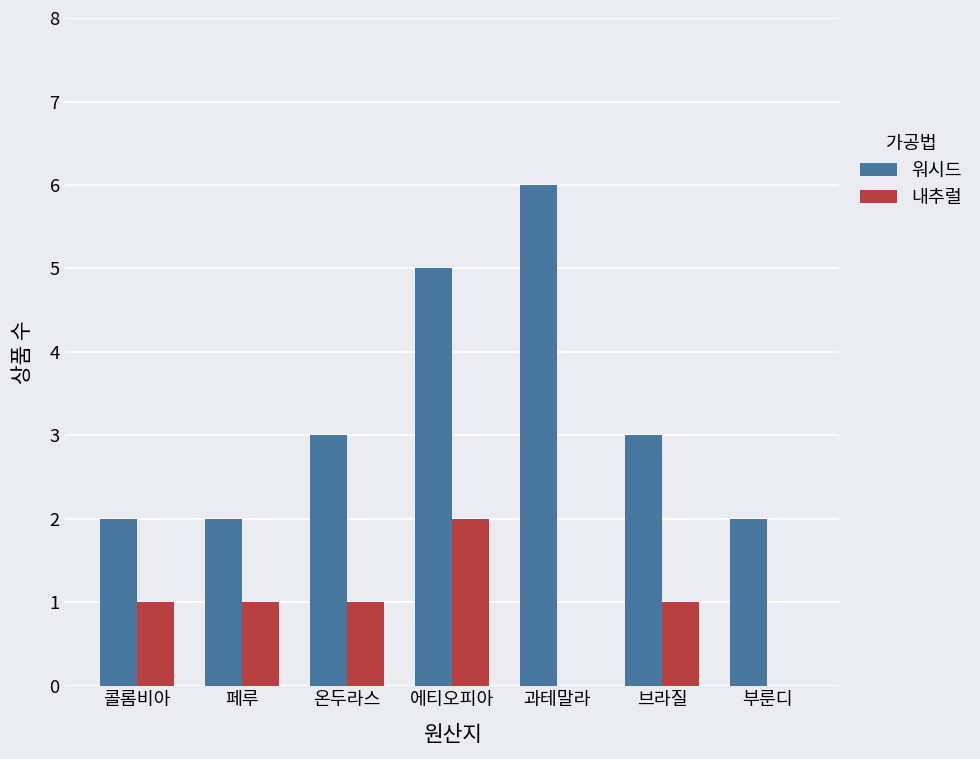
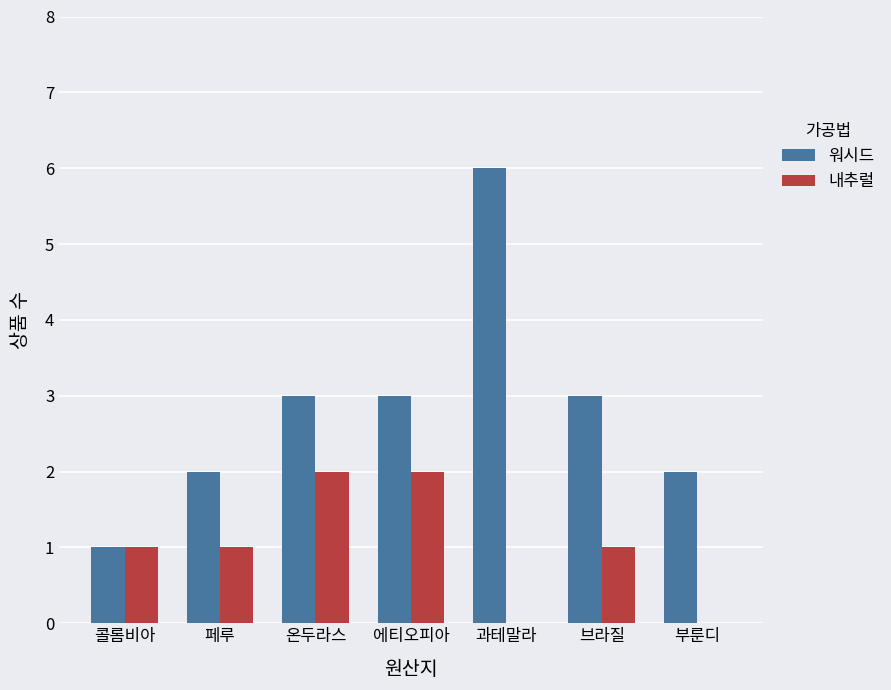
워시드, 콜롬비아: 2 -> 1
내추럴, 온두라스: 1 -> 2
워시드, 에티오피아: 5 -> 3
